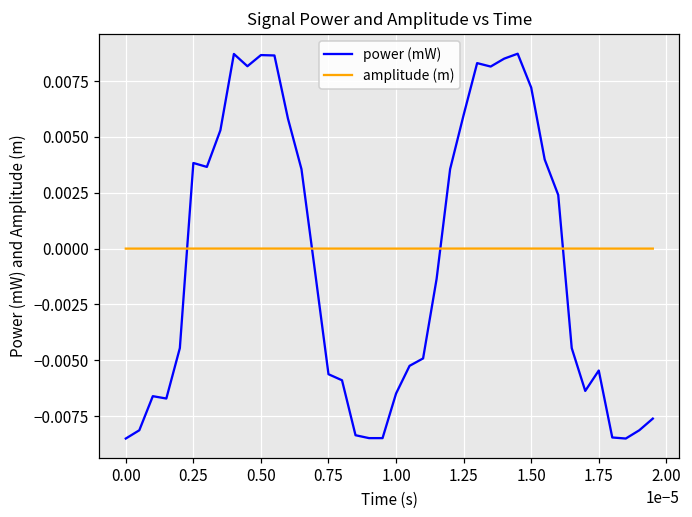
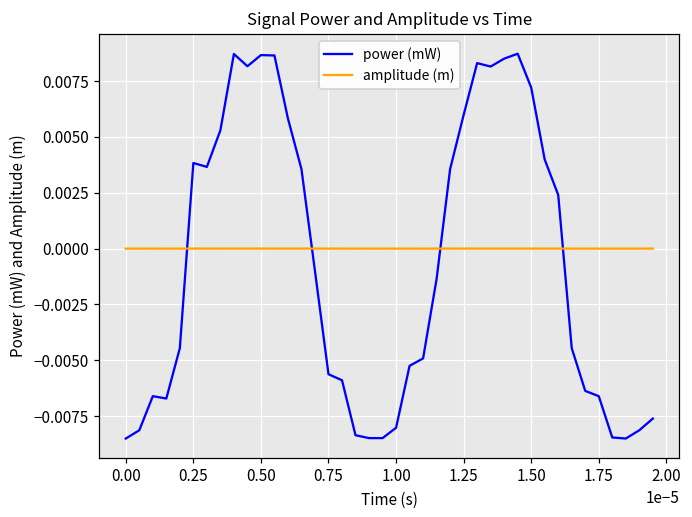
power (mW), 1.00: -0.0065 -> -0.0080
power (mW), 1.75: -0.0055 -> -0.0066
